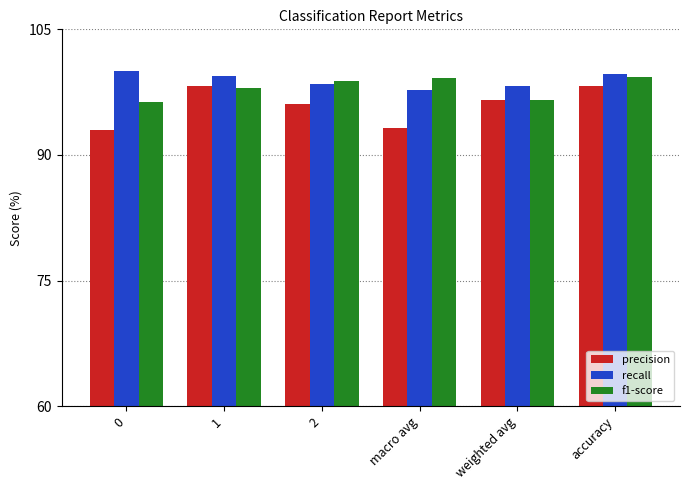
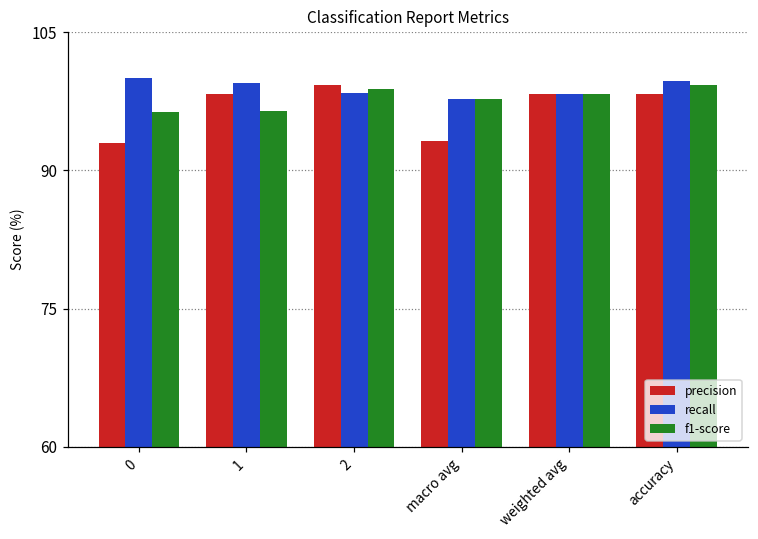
f1-score, 1: 98 -> 96
precision, 2: 96 -> 99
f1-score, macro avg: 99 -> 98
precision, weighted avg: 97 -> 98
f1-score, weighted avg: 97 -> 98
